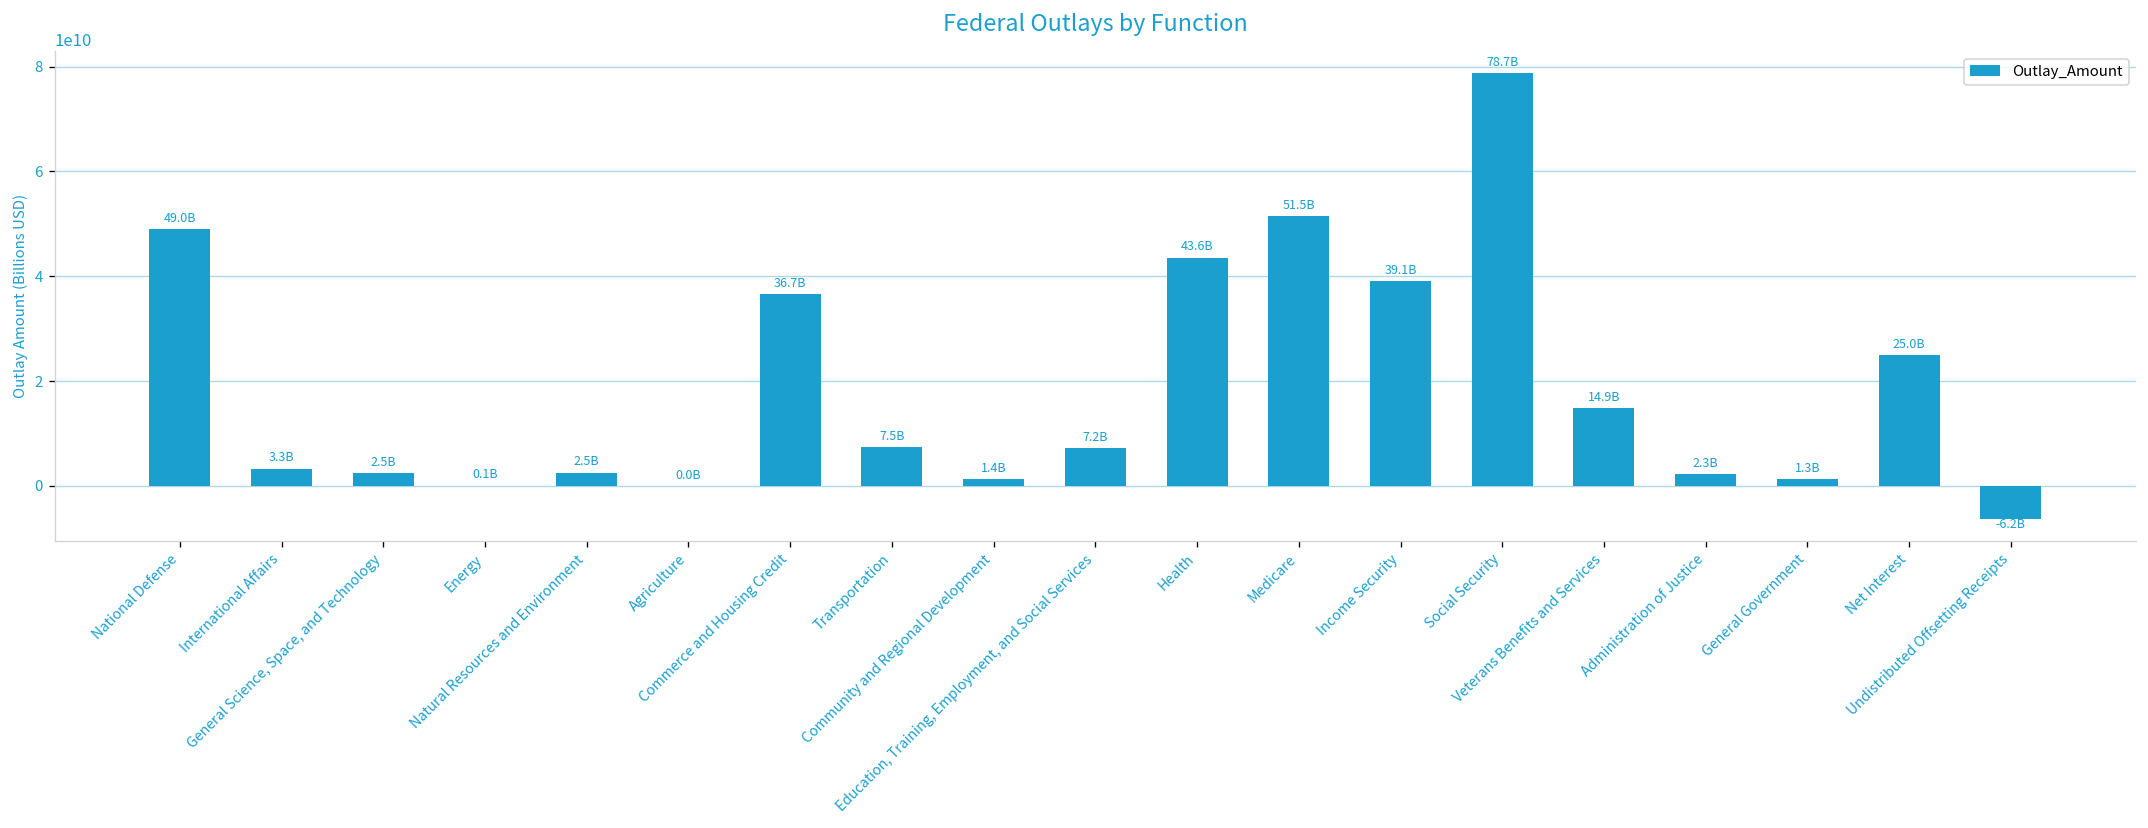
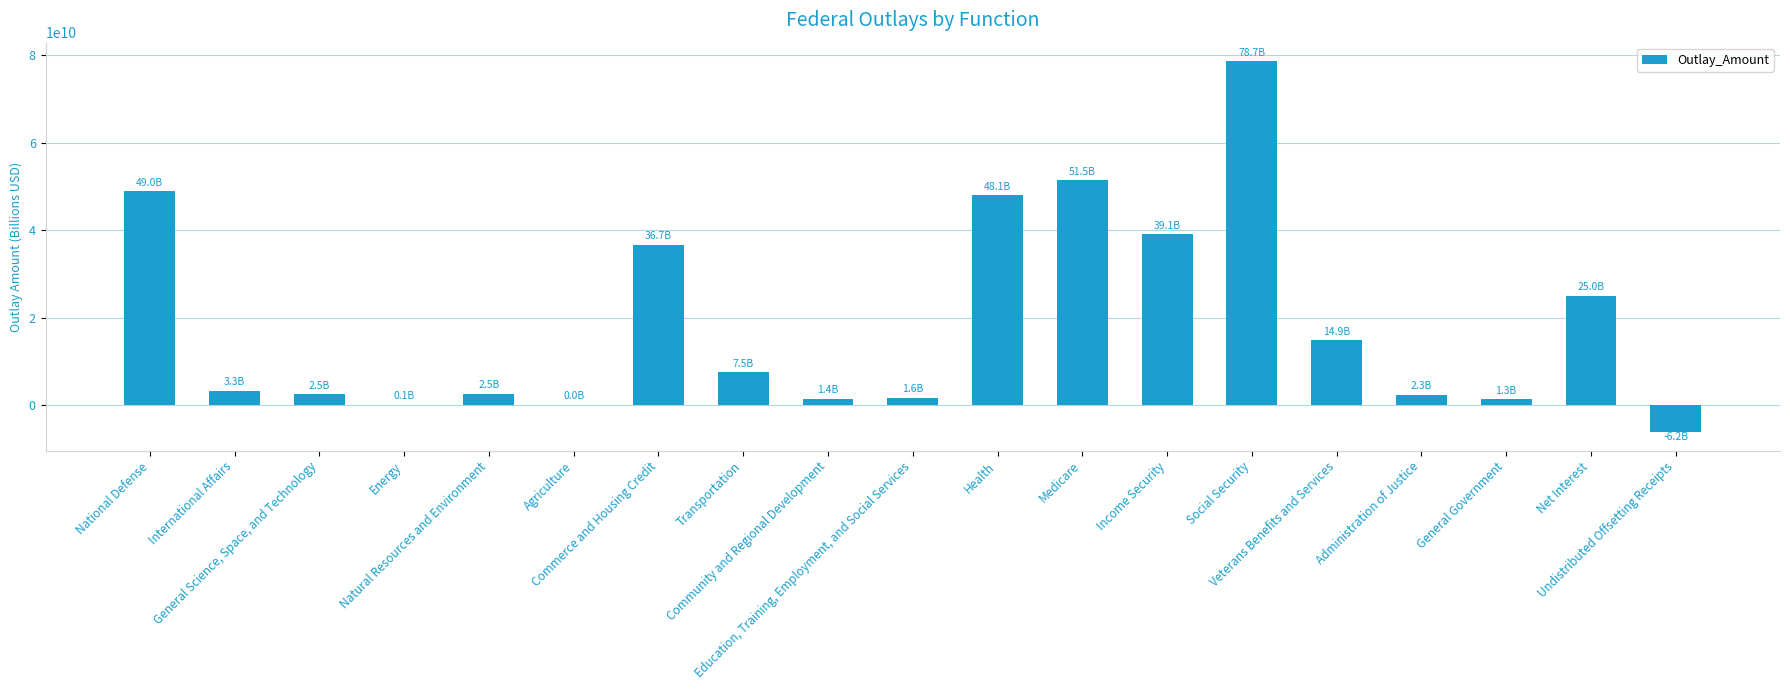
Education, Training, Employment, and Social Services: 7.2B -> 1.6B
Health: 43.6B -> 48.1B
